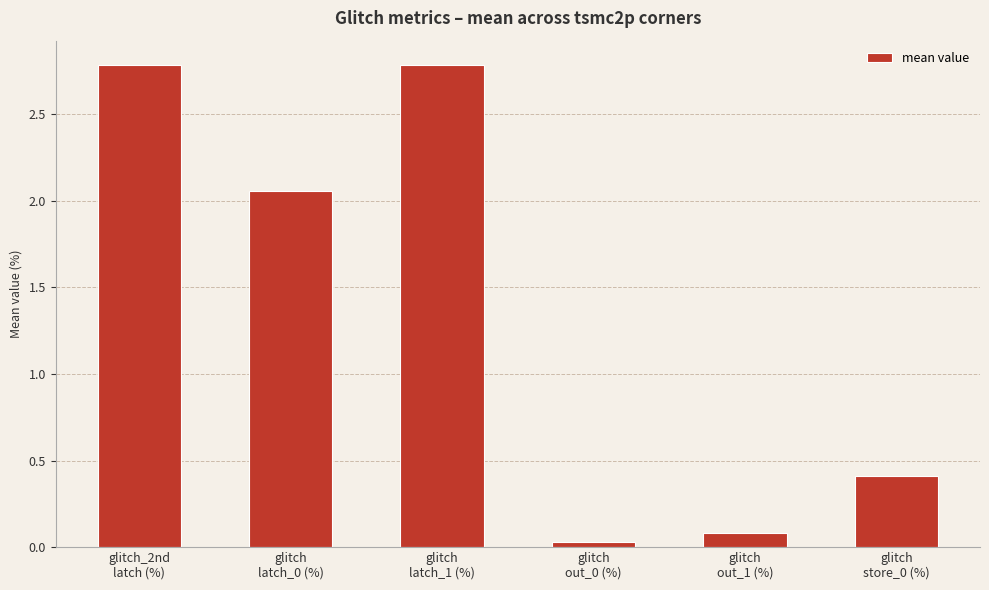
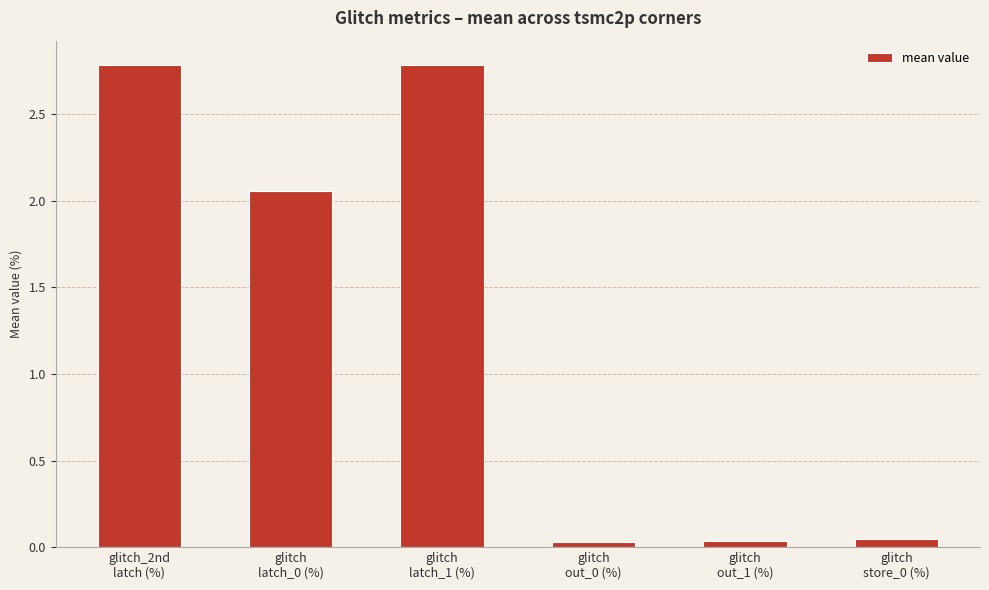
glitch out_1 (%): 0.08 -> 0.03
glitch store_0 (%): 0.41 -> 0.04
